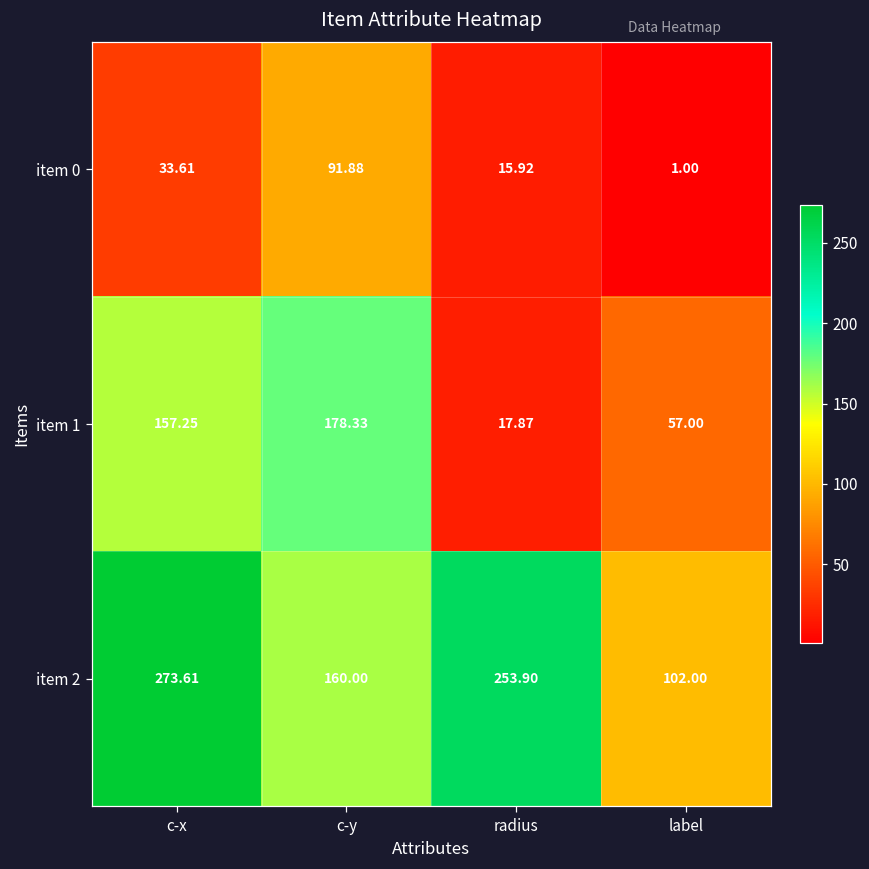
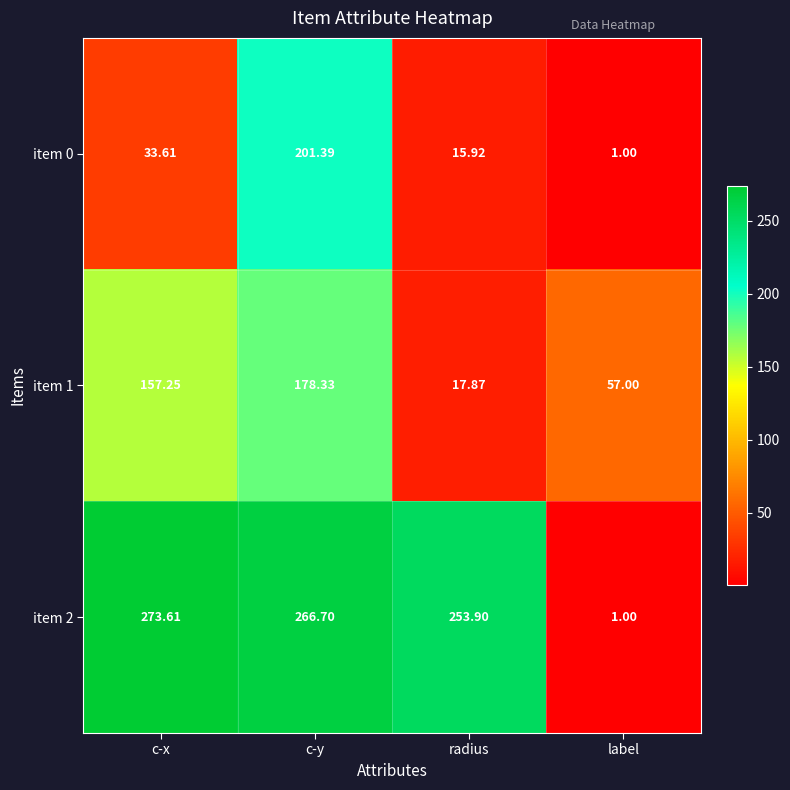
item 0, c-y: 91.88 -> 201.39
item 2, c-y: 160.00 -> 266.70
item 2, label: 102.00 -> 1.00
